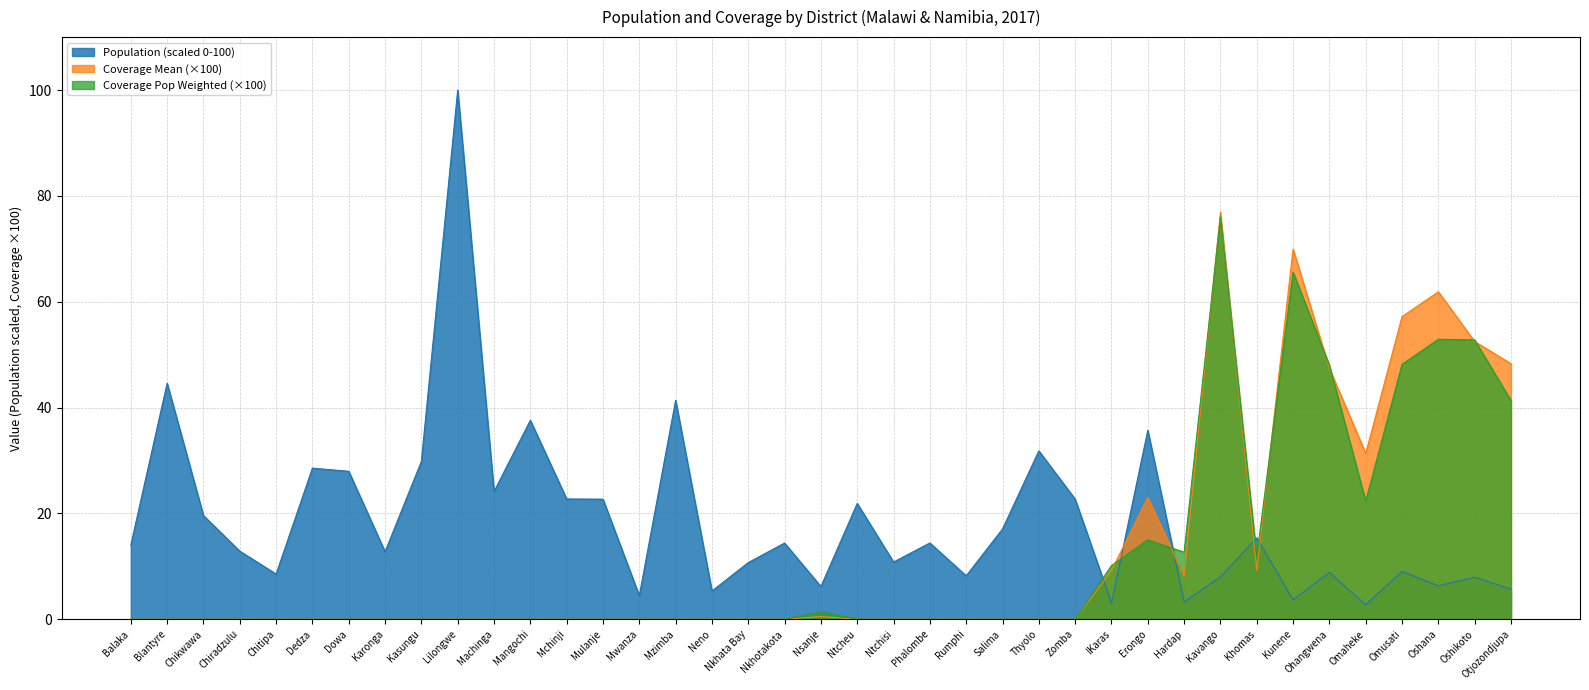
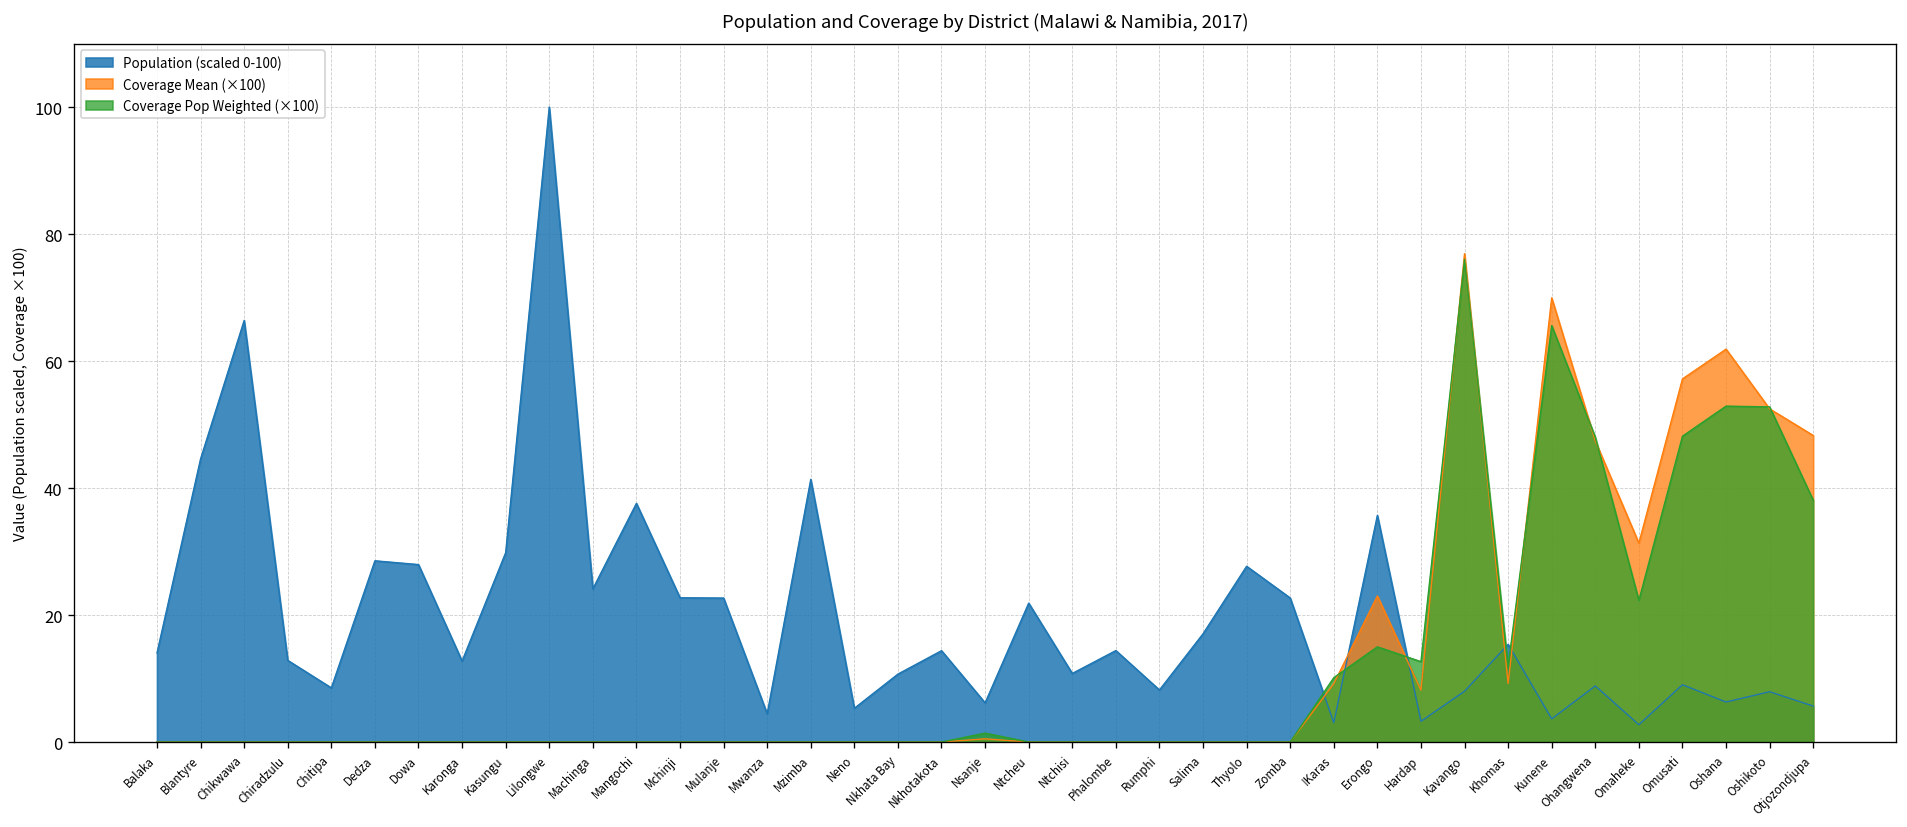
Population (scaled 0-100), Chikwawa: 20 -> 66
Population (scaled 0-100), Thyolo: 32 -> 28
Coverage Pop Weighted (×100), Otjozondjupa: 41 -> 38
